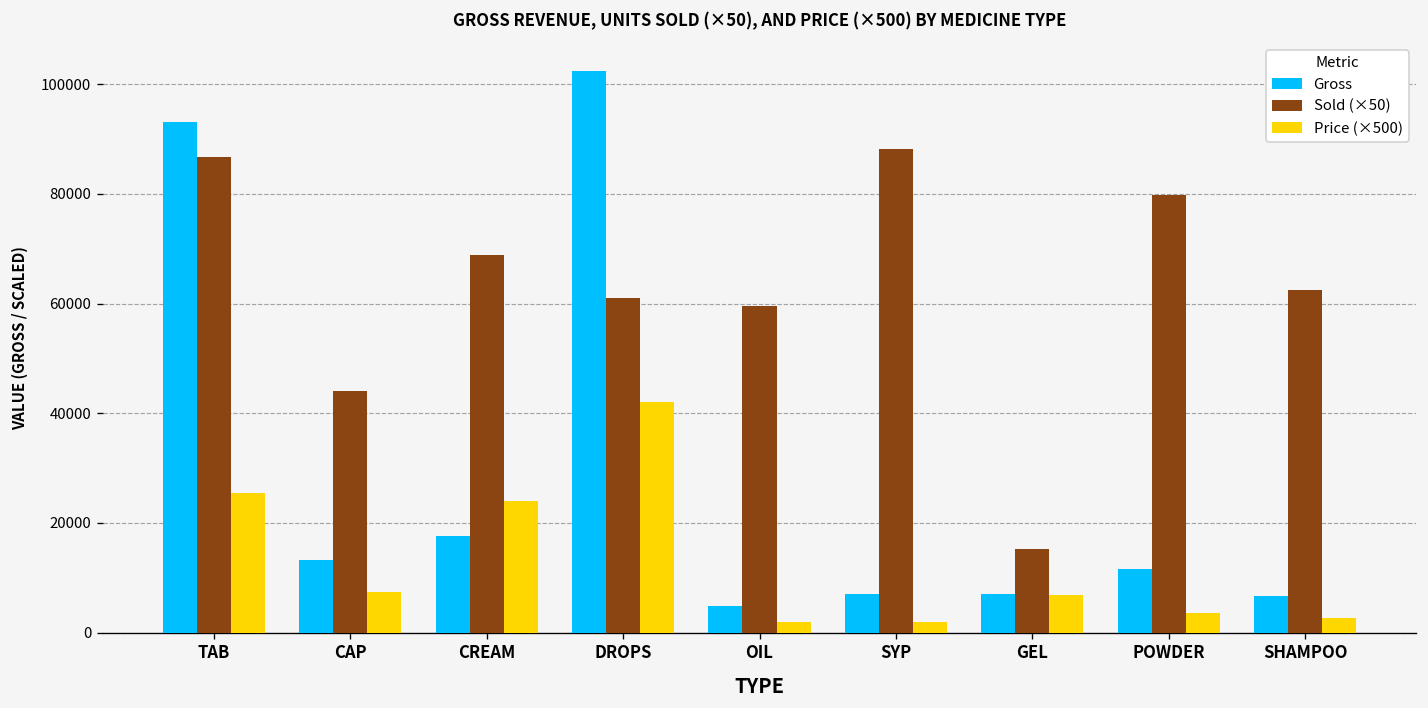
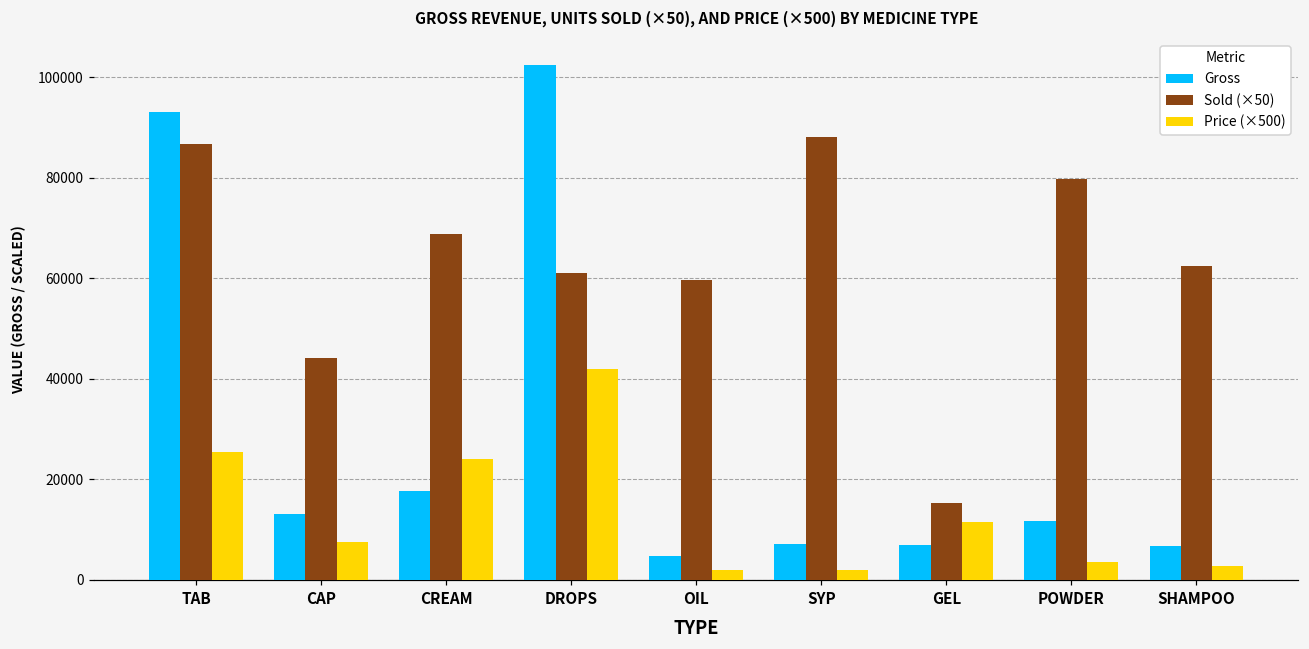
Price (×500), GEL: 7000 -> 12000
